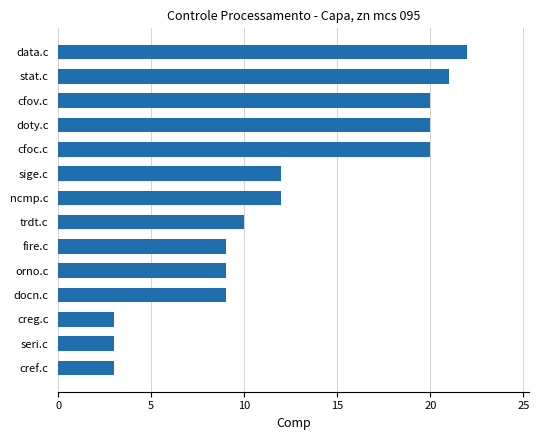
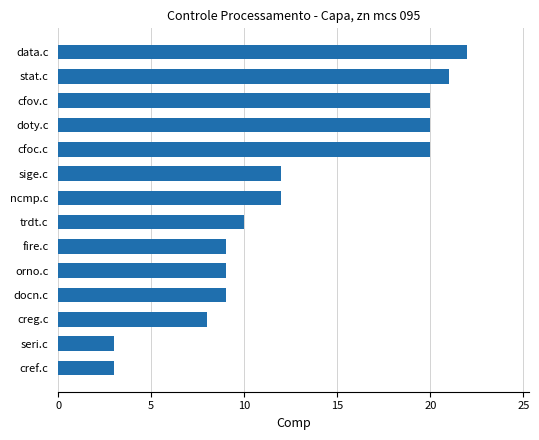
creg.c: 3 -> 8
